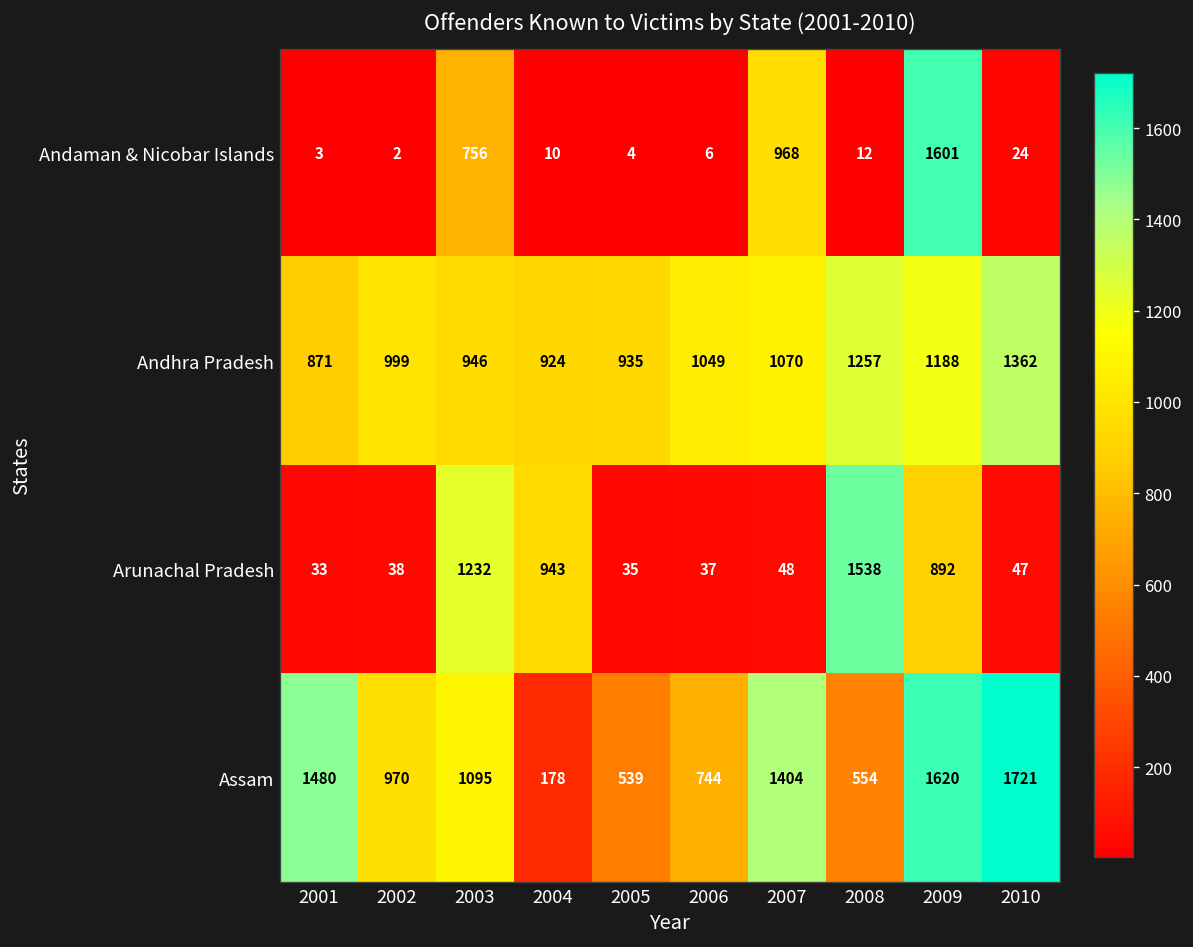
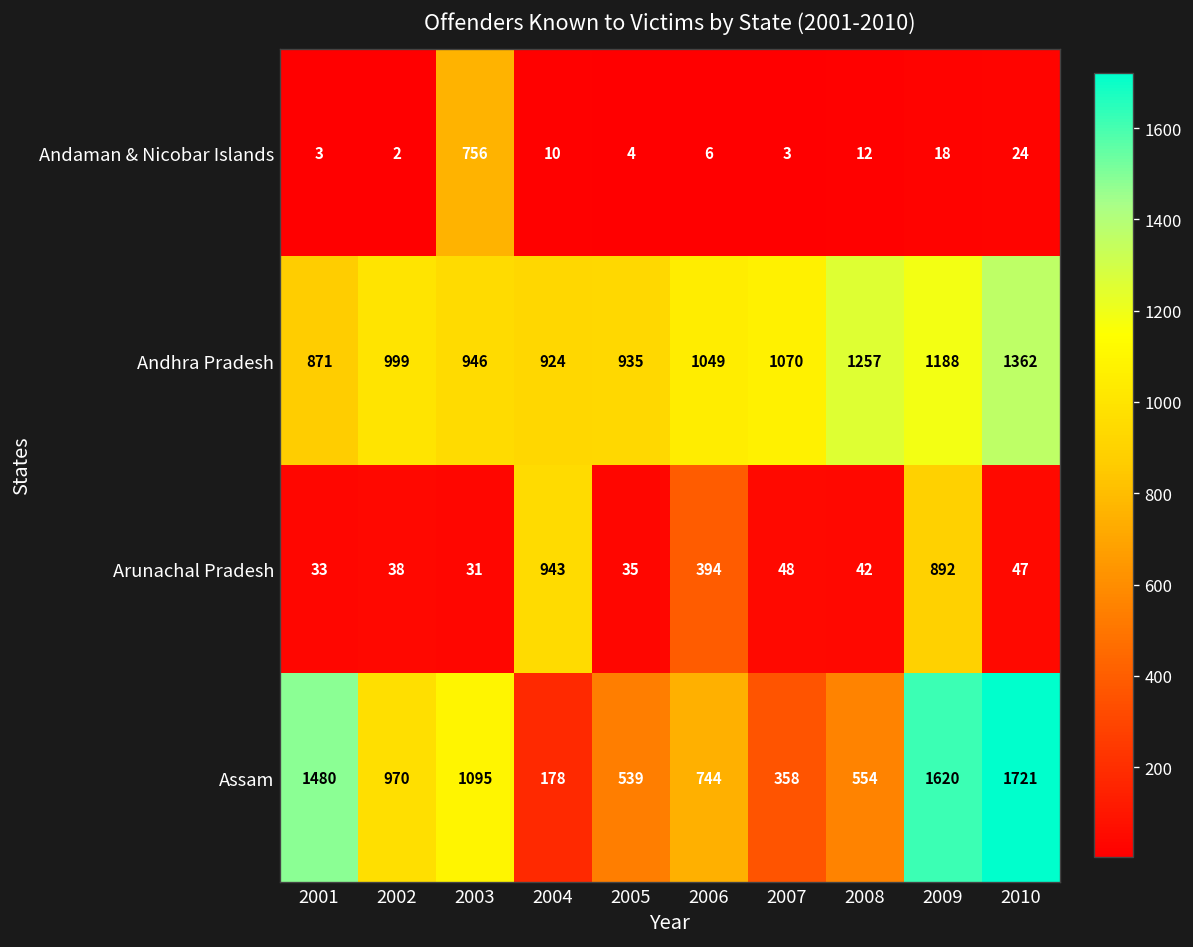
Andaman & Nicobar Islands, 2007: 968 -> 3
Andaman & Nicobar Islands, 2009: 1601 -> 18
Arunachal Pradesh, 2003: 1232 -> 31
Arunachal Pradesh, 2006: 37 -> 394
Arunachal Pradesh, 2008: 1538 -> 42
Assam, 2007: 1404 -> 358
